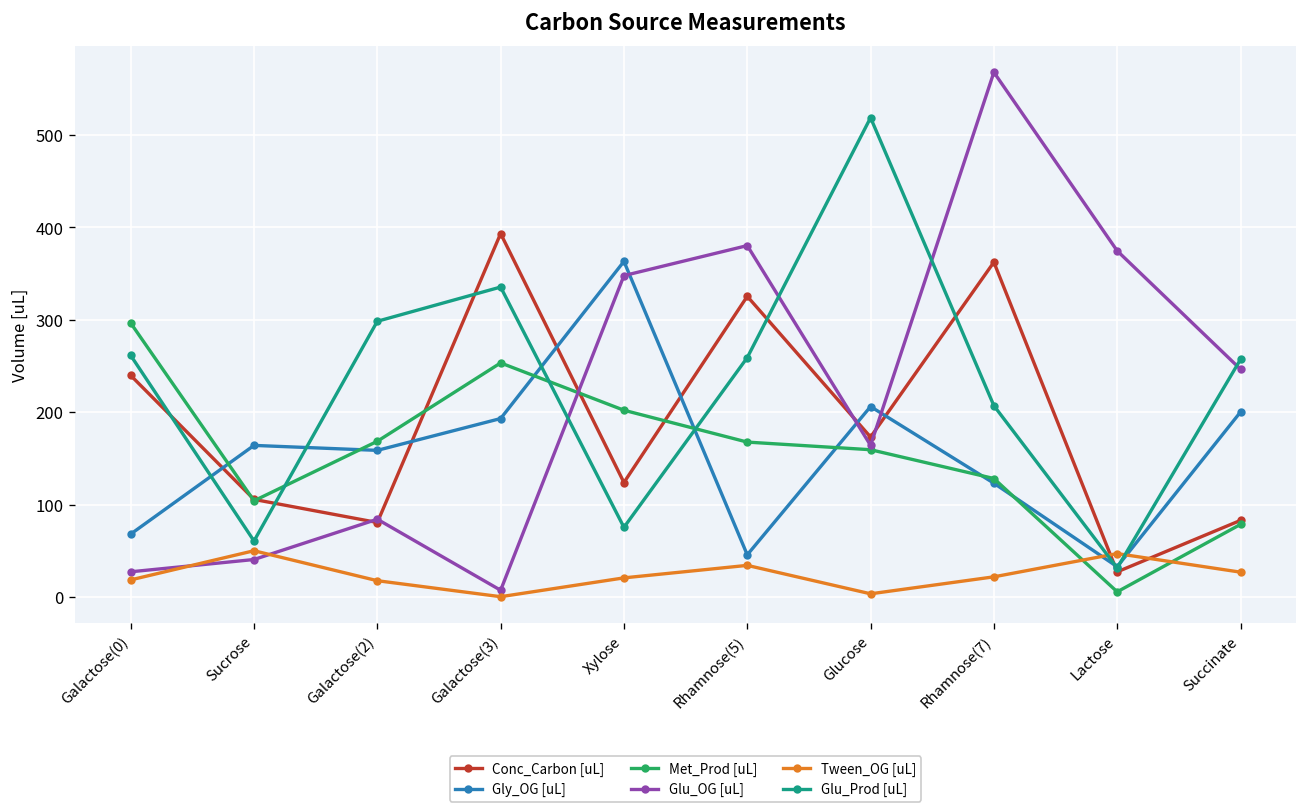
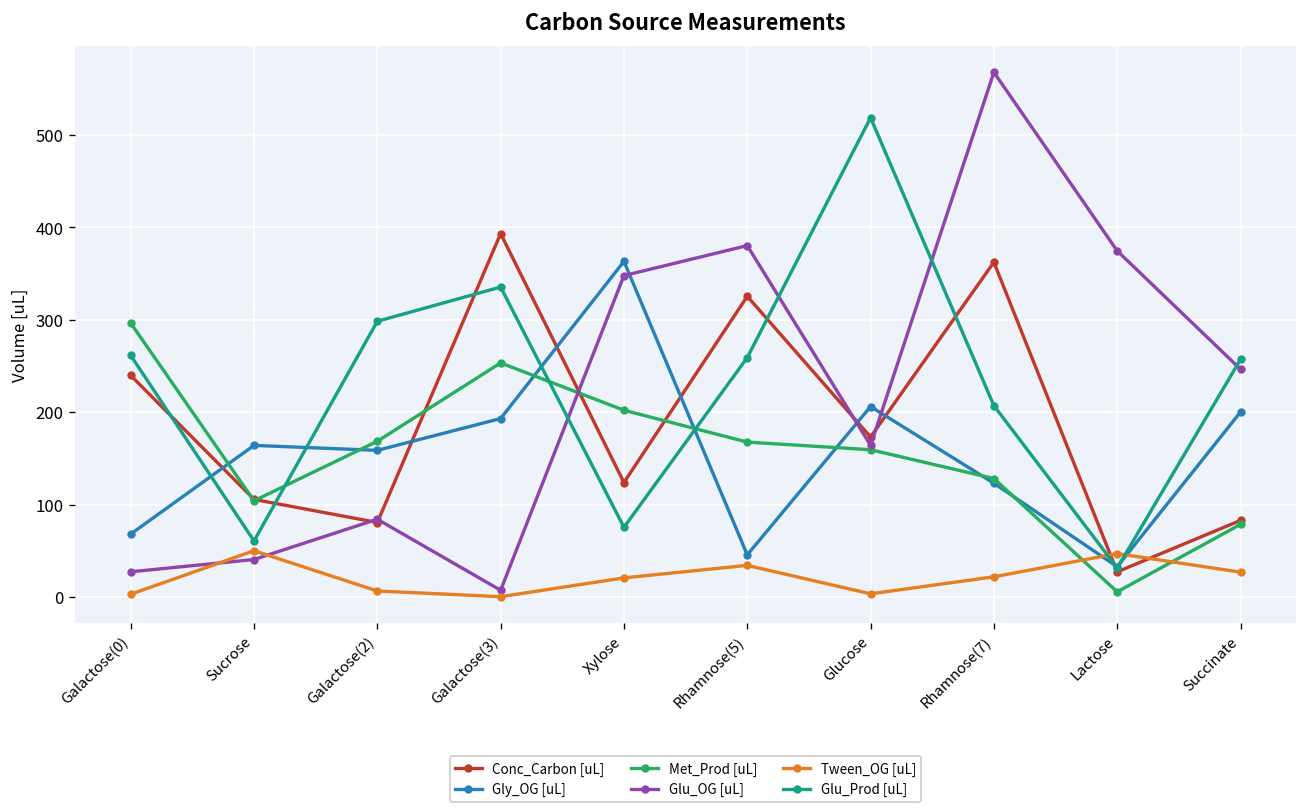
Tween_OG [uL], Galactose(0): 20 -> 0
Tween_OG [uL], Galactose(2): 20 -> 10
